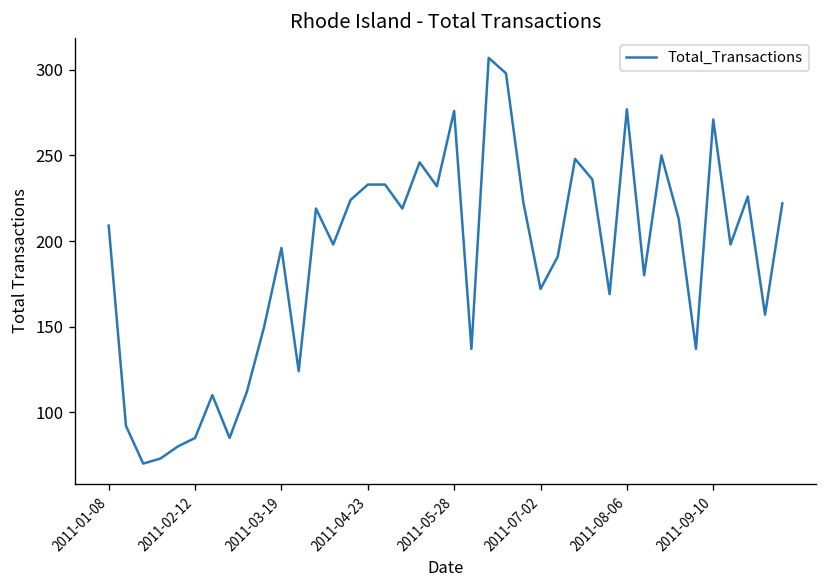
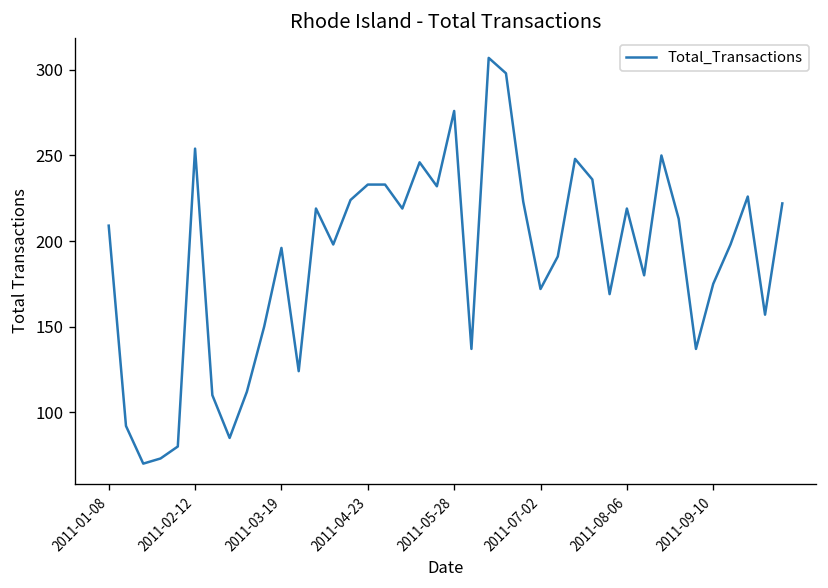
2011-02-12: 85 -> 254
2011-08-06: 277 -> 219
2011-09-10: 271 -> 175
